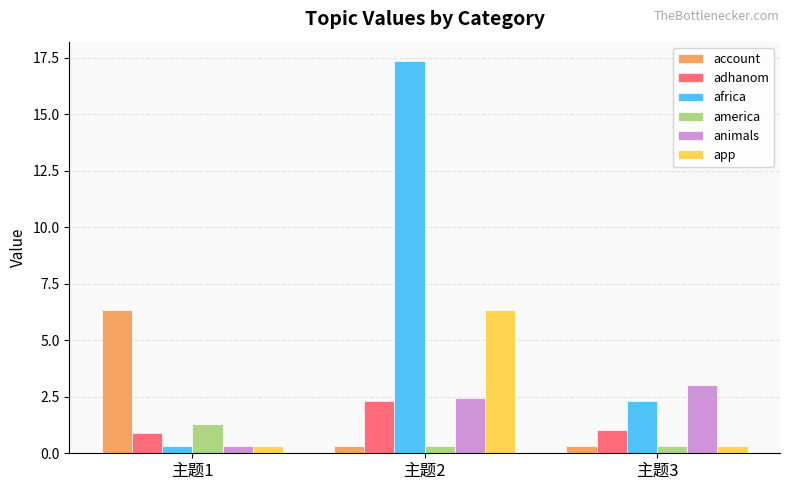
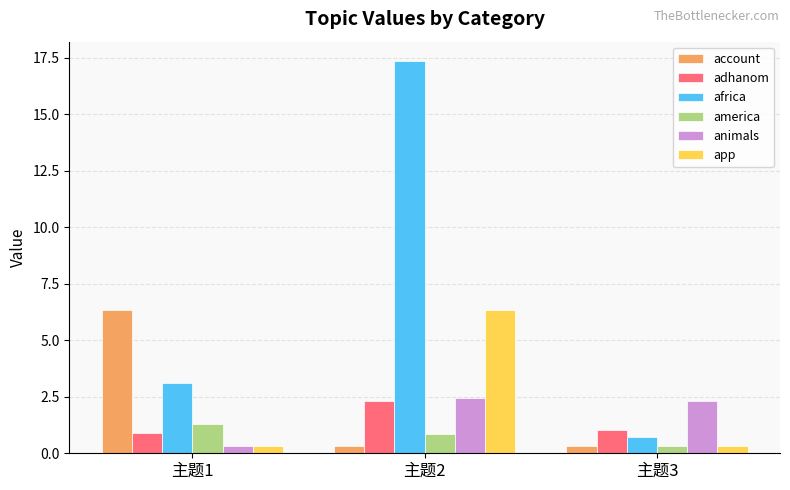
africa, 主题1: 0.3 -> 3.1
america, 主题2: 0.3 -> 0.8
africa, 主题3: 2.3 -> 0.7
animals, 主题3: 3.0 -> 2.3
